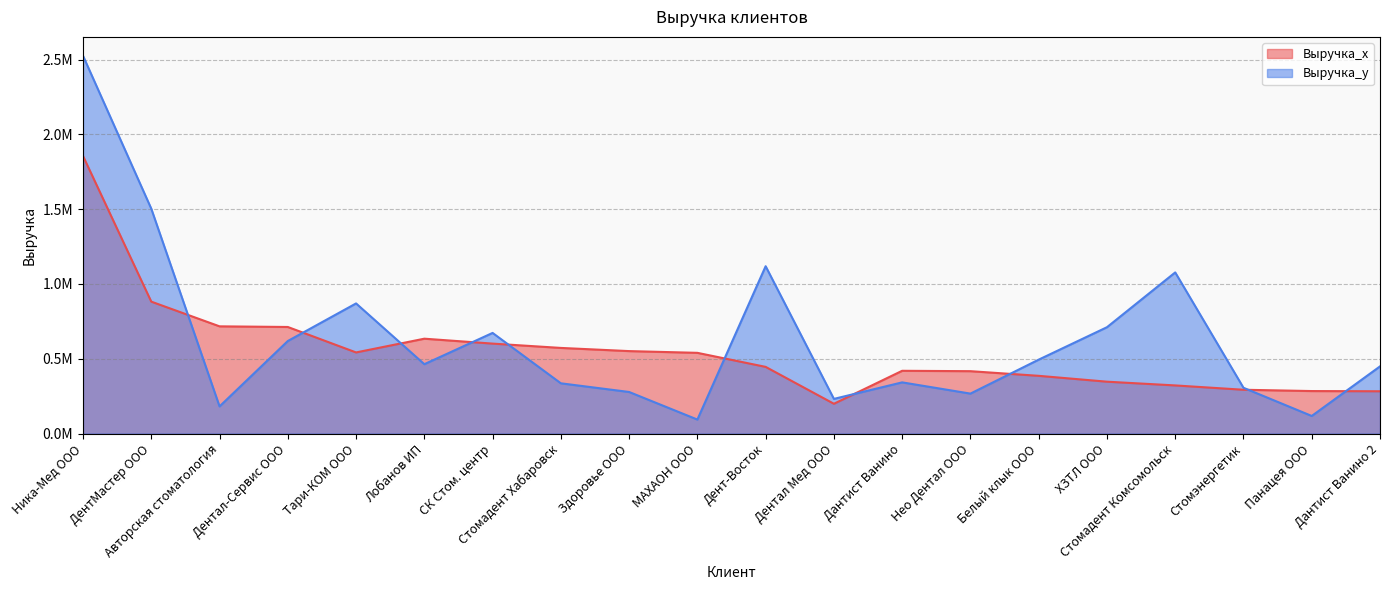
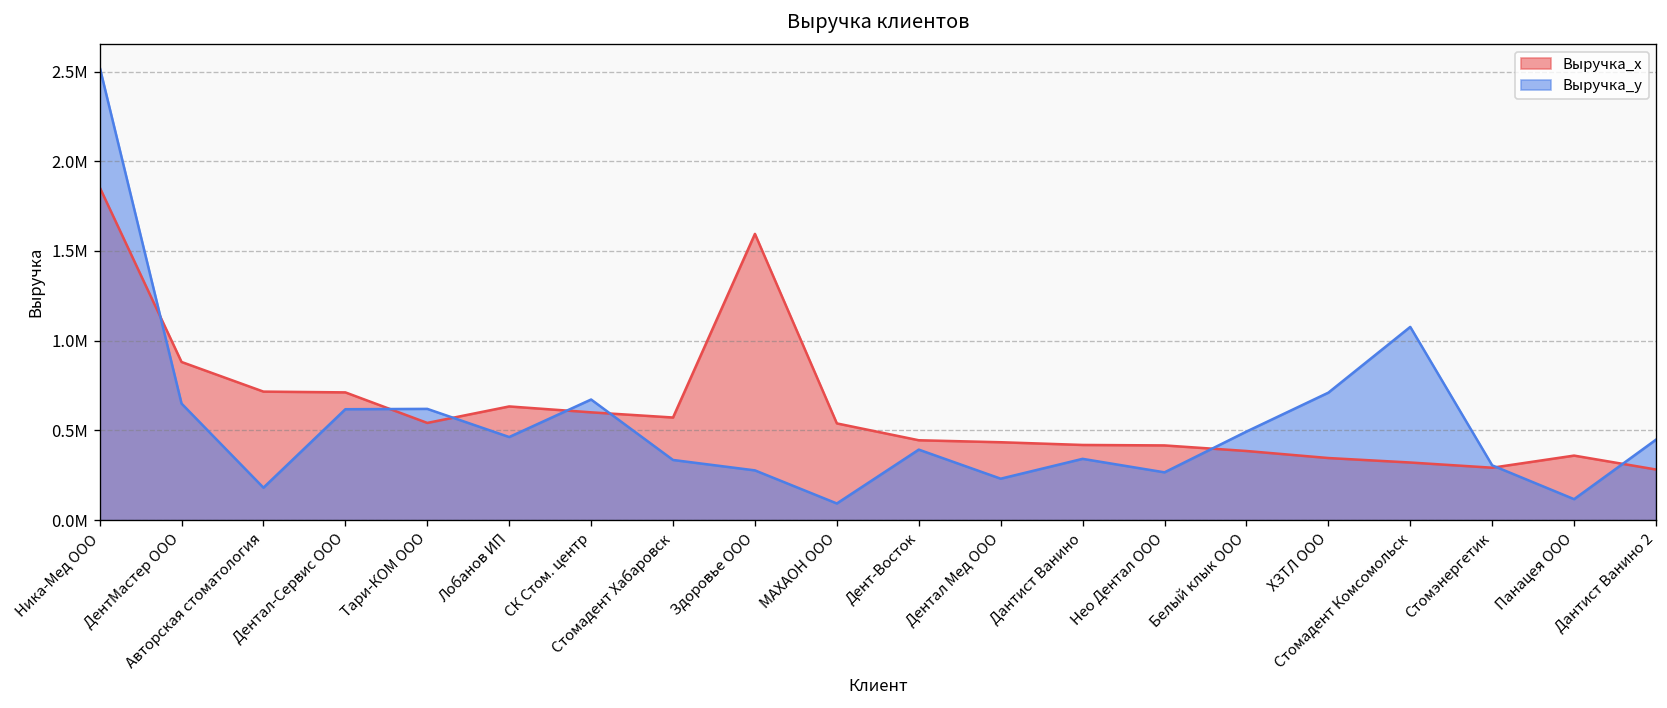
Выручка_y, ДентМастер ООО: 1500000 -> 650000
Выручка_y, Тари-КОМ ООО: 870000 -> 620000
Выручка_x, Здоровье ООО: 550000 -> 1600000
Выручка_y, Дент-Восток: 1120000 -> 390000
Выручка_x, Дентал Мед ООО: 200000 -> 430000
Выручка_x, Панацея ООО: 280000 -> 360000
